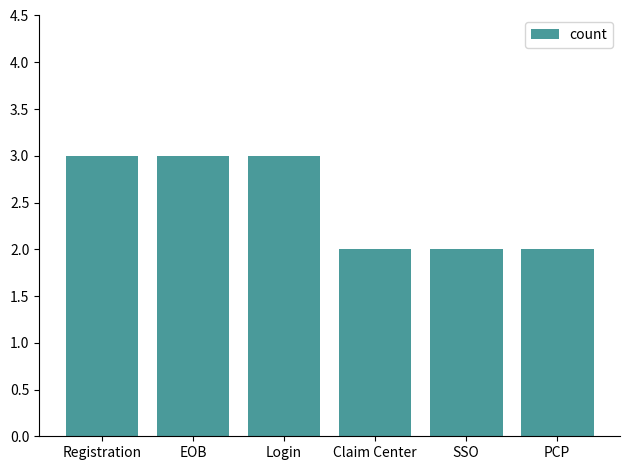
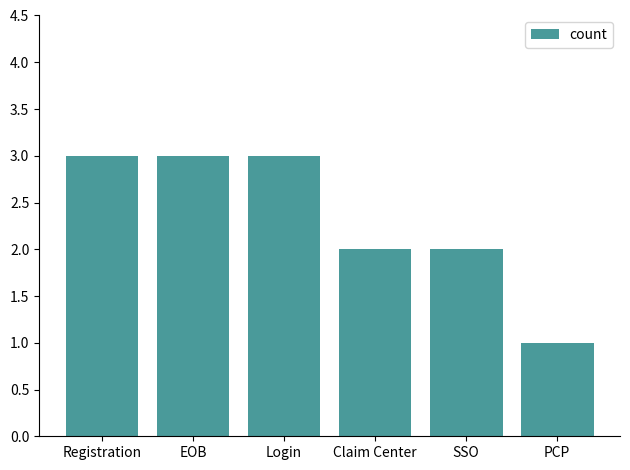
PCP: 2 -> 1
